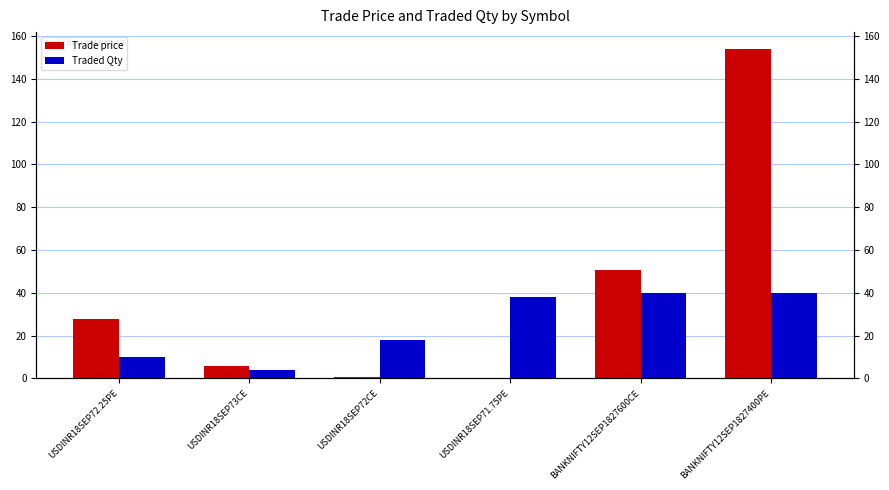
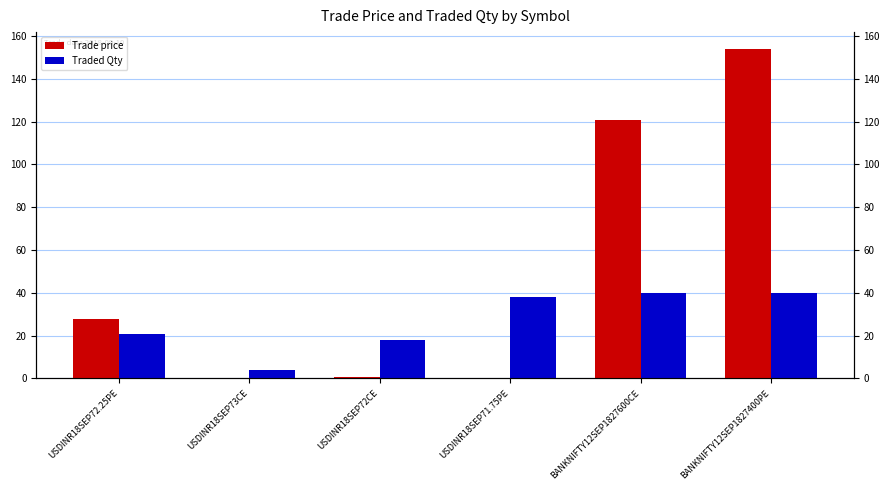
Traded Qty, USDINR18SEP72.25PE: 10 -> 21
Trade price, USDINR18SEP73CE: 6 -> 0
Trade price, BANKNIFTY12SEP1827600CE: 51 -> 121
